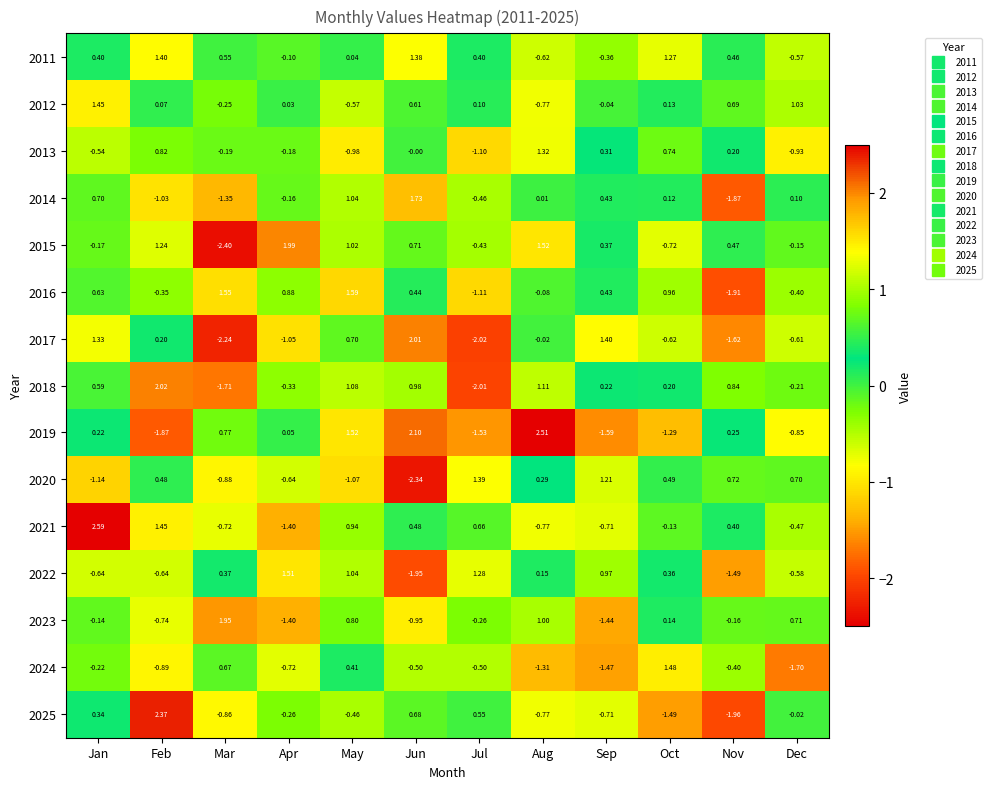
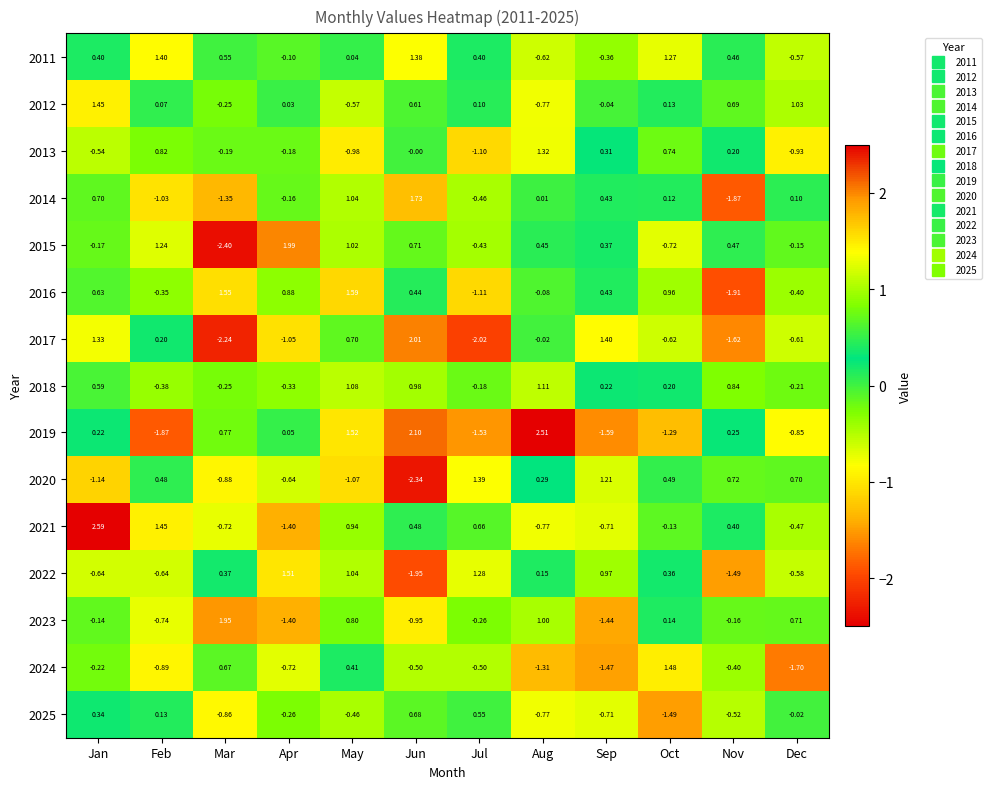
2015, Aug: 1.52 -> 0.45
2018, Feb: 2.02 -> -0.38
2018, Mar: -1.71 -> -0.25
2018, Jul: -2.01 -> -0.18
2025, Feb: 2.37 -> 0.13
2025, Nov: -1.96 -> -0.52
